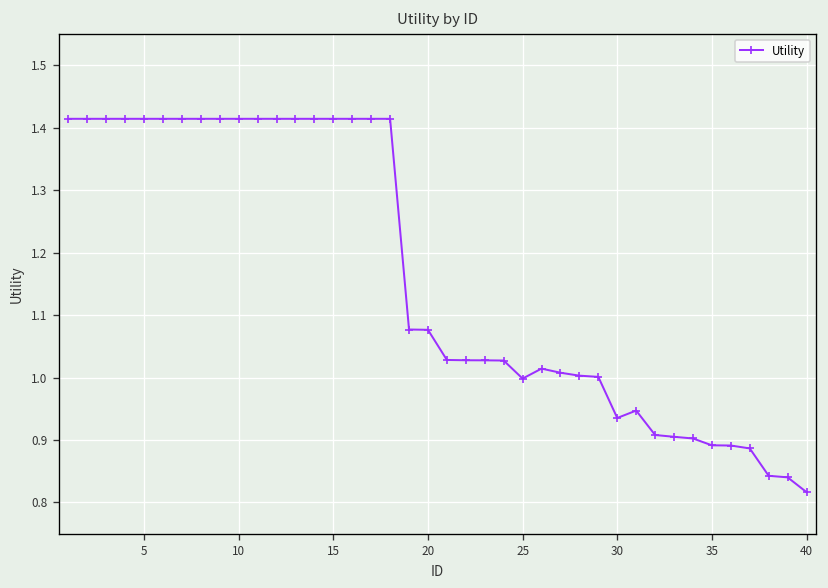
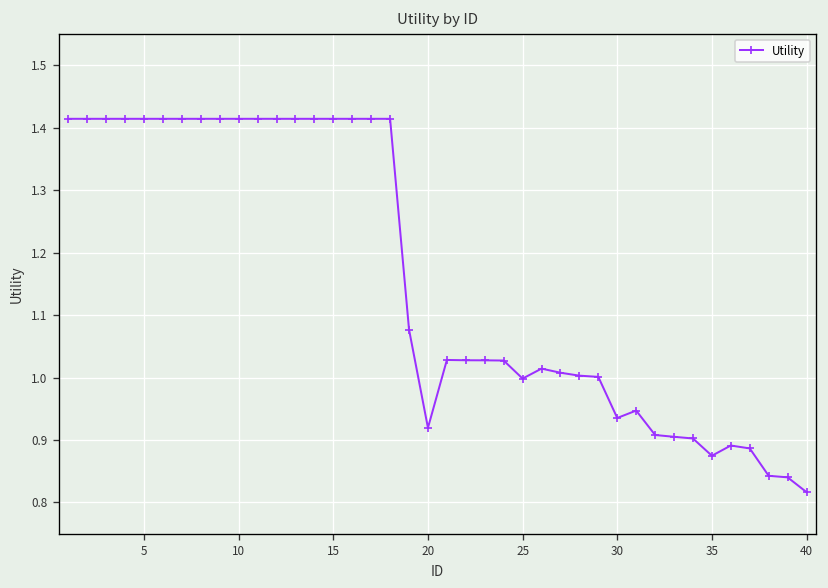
20: 1.08 -> 0.92
35: 0.89 -> 0.87
